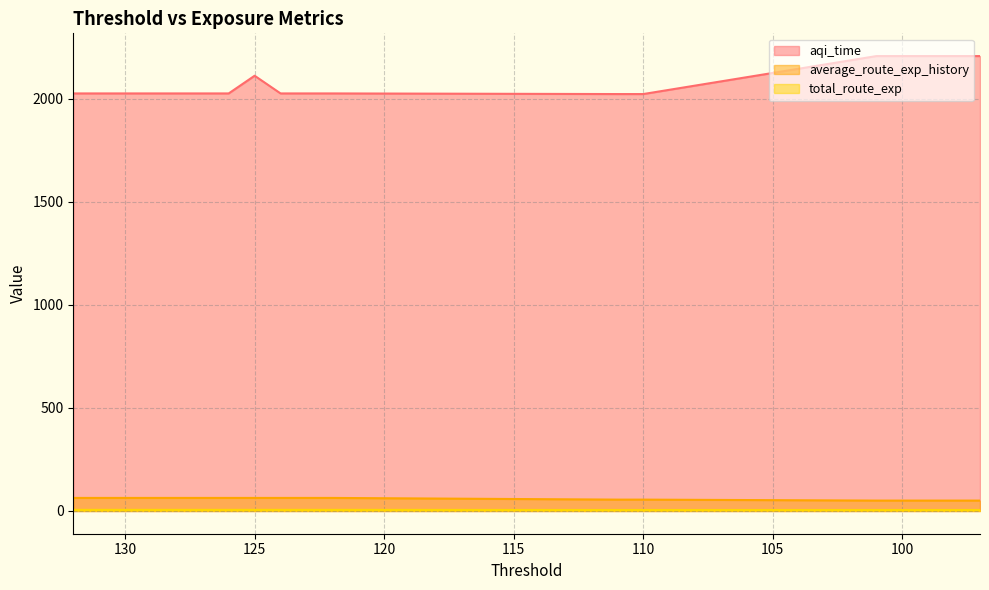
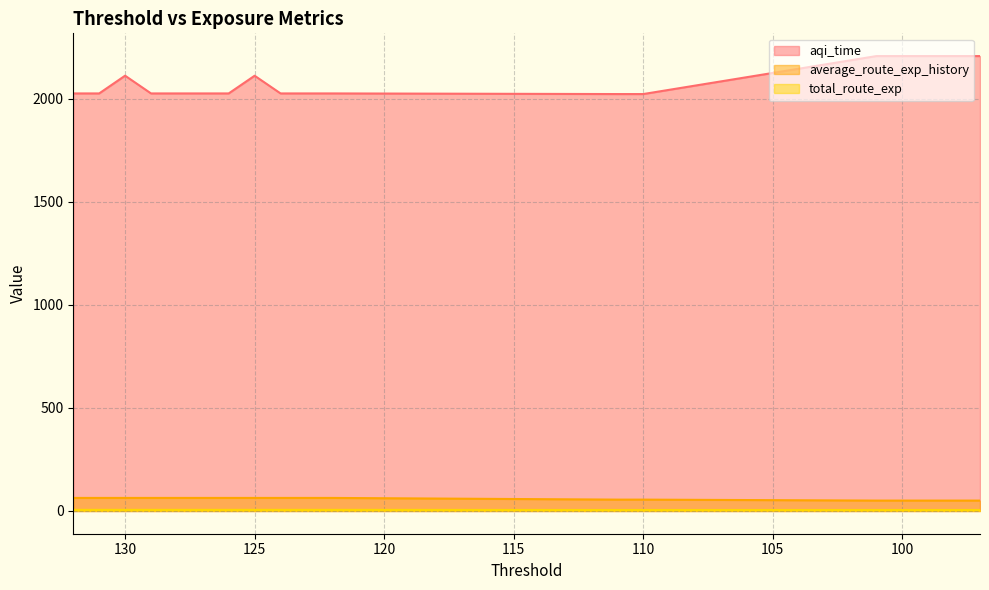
aqi_time, 130: 2030 -> 2110
